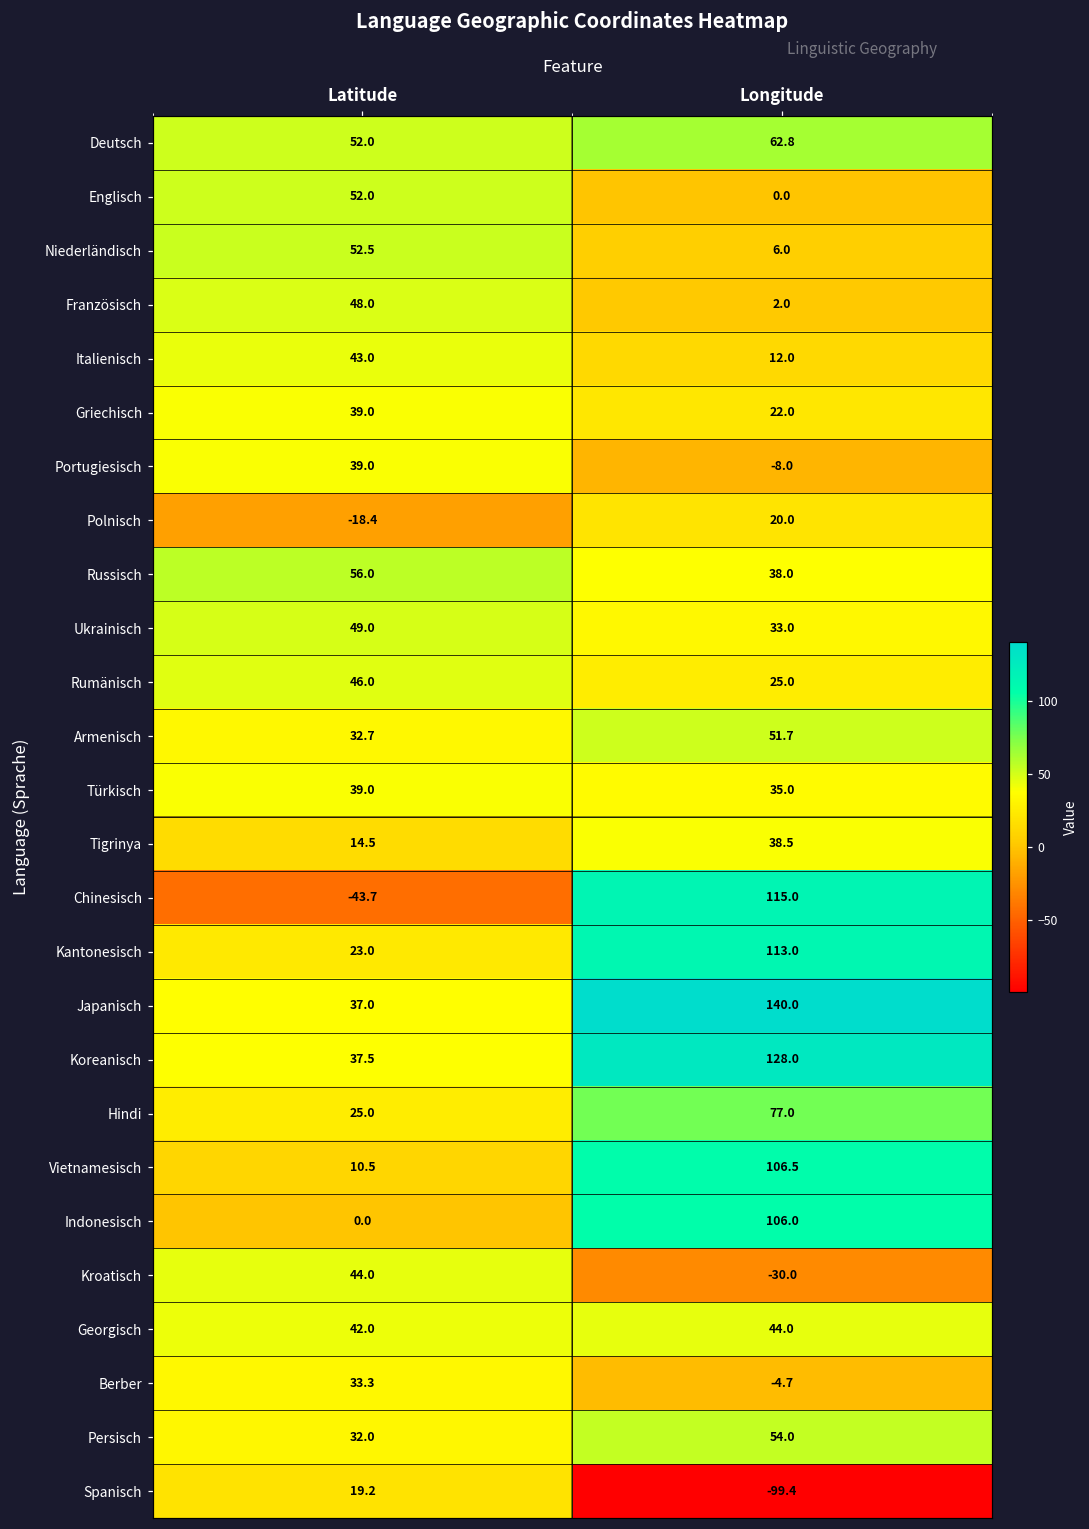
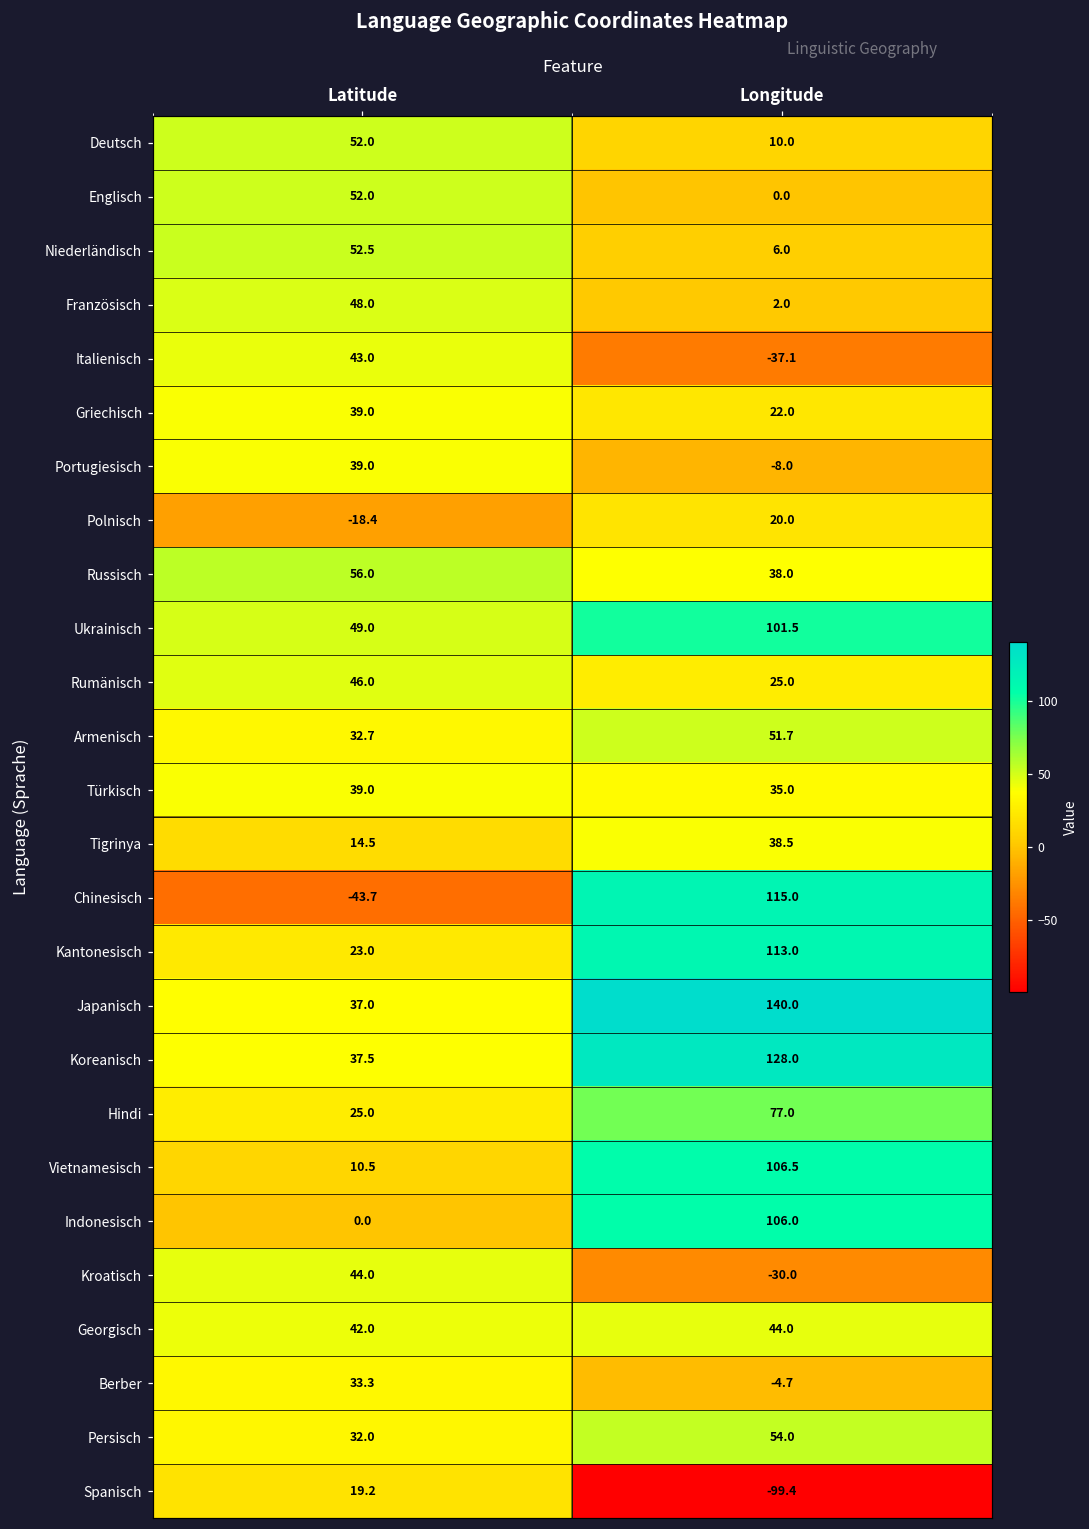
Deutsch, Longitude: 62.8 -> 10.0
Italienisch, Longitude: 12.0 -> -37.1
Ukrainisch, Longitude: 33.0 -> 101.5
